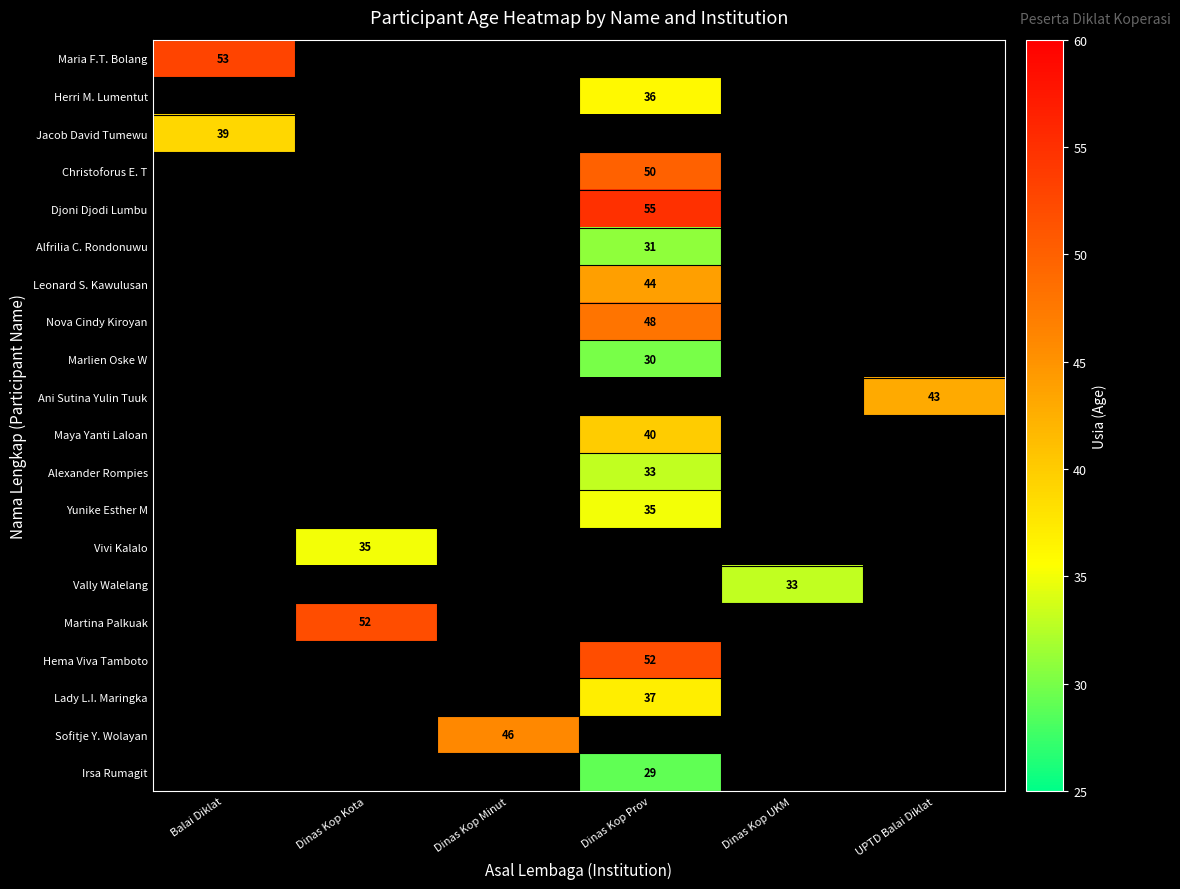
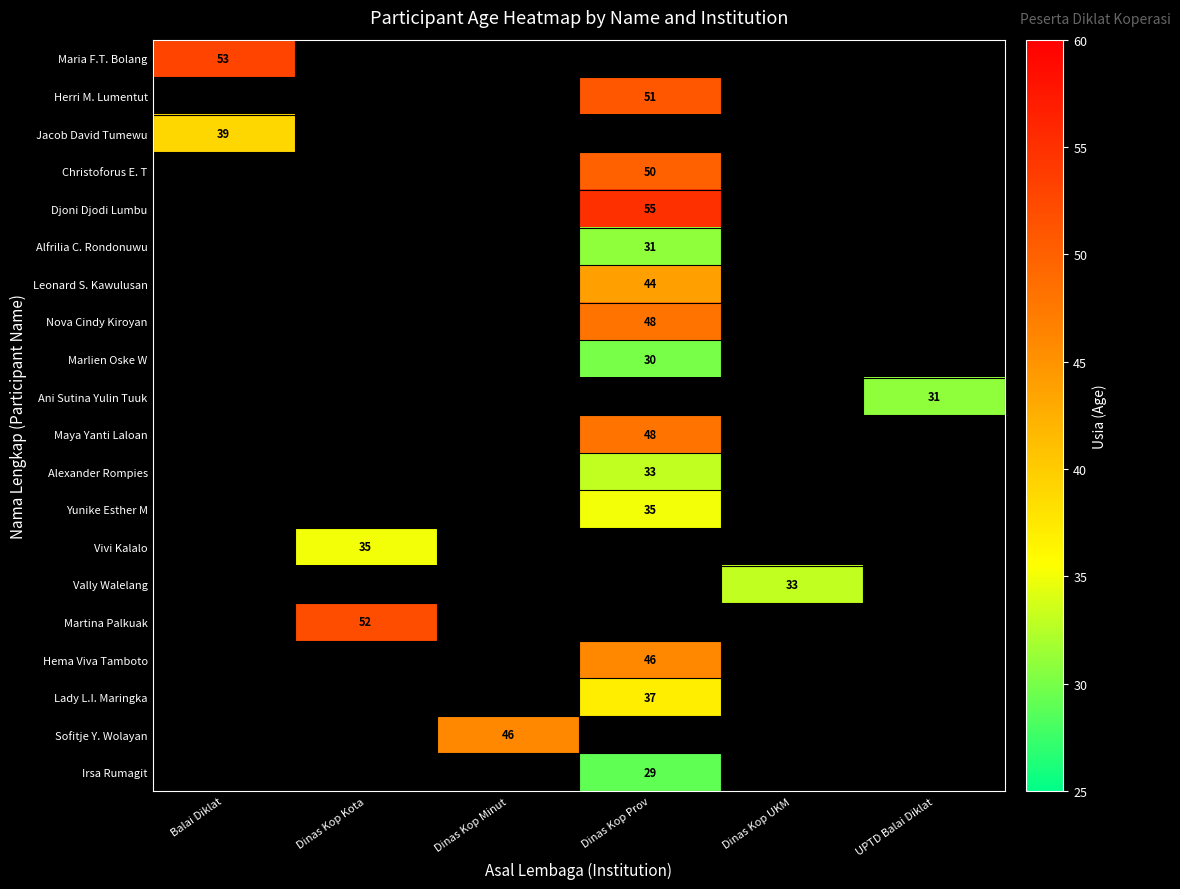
Herri M. Lumentut, Dinas Kop Prov: 36 -> 51
Ani Sutina Yulin Tuuk, UPTD Balai Diklat: 43 -> 31
Maya Yanti Laloan, Dinas Kop Prov: 40 -> 48
Hema Viva Tamboto, Dinas Kop Prov: 52 -> 46
